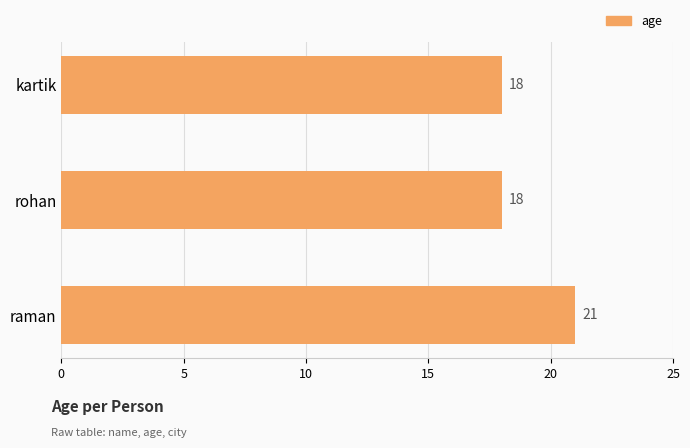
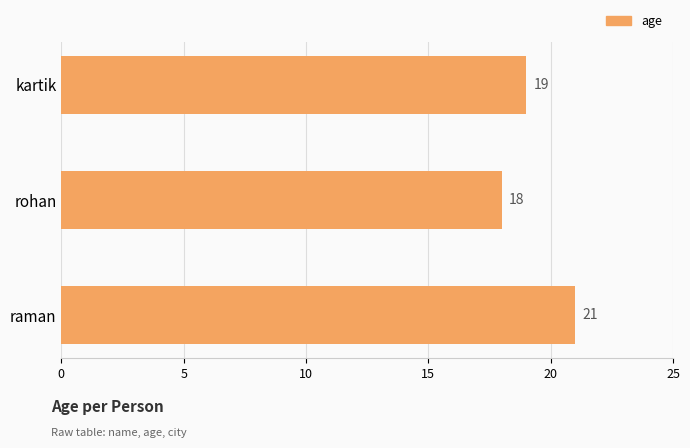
kartik: 18 -> 19
